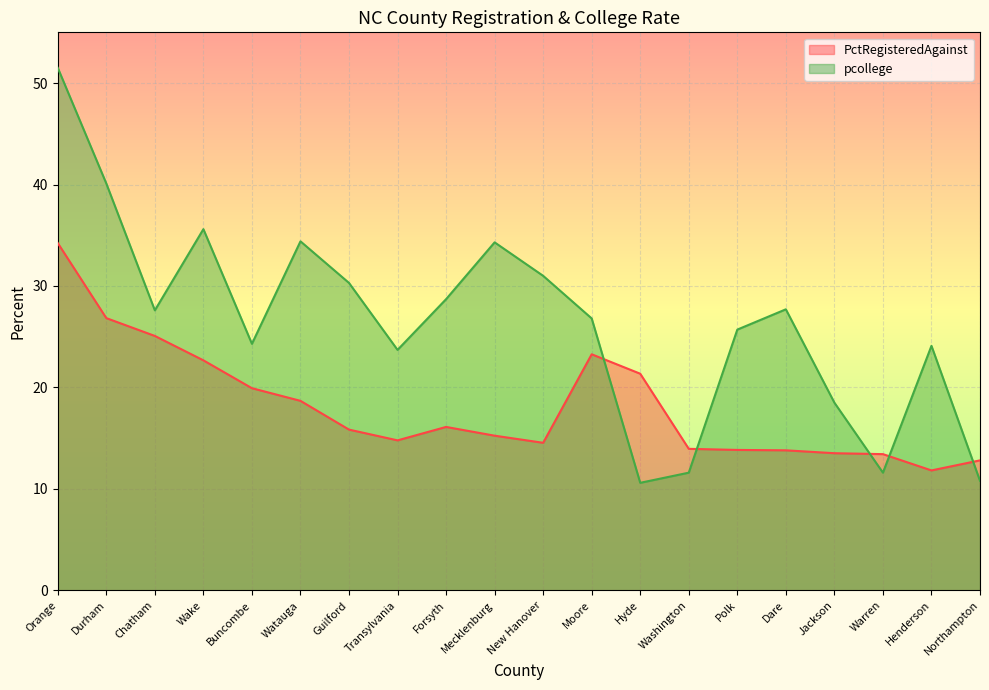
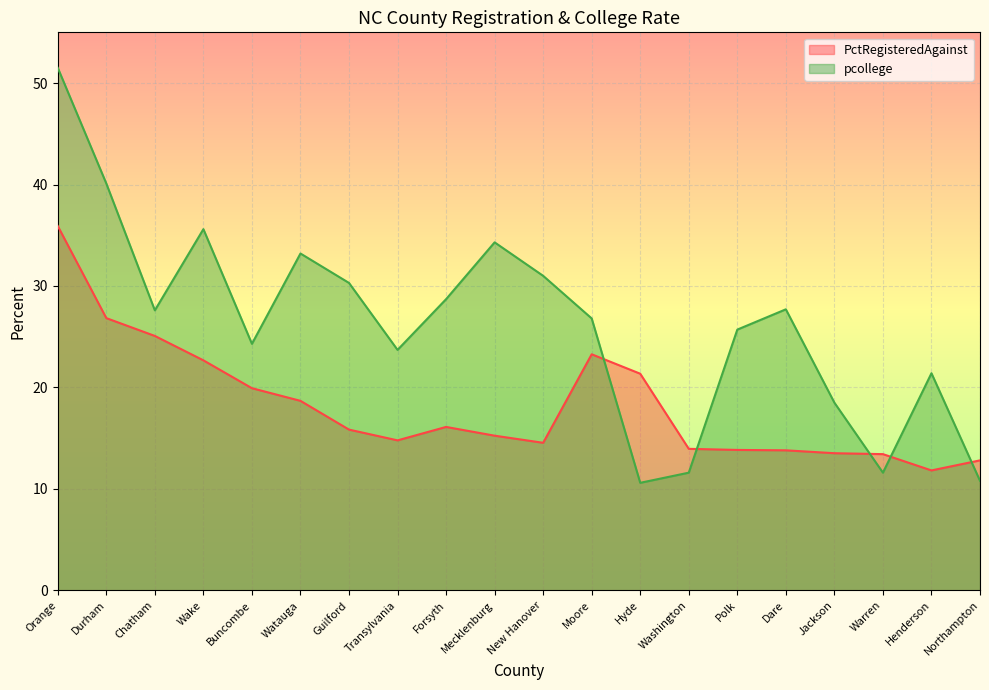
PctRegisteredAgainst, Orange: 34.2 -> 35.9
pcollege, Watauga: 34.4 -> 33.2
pcollege, Henderson: 24.1 -> 21.4
